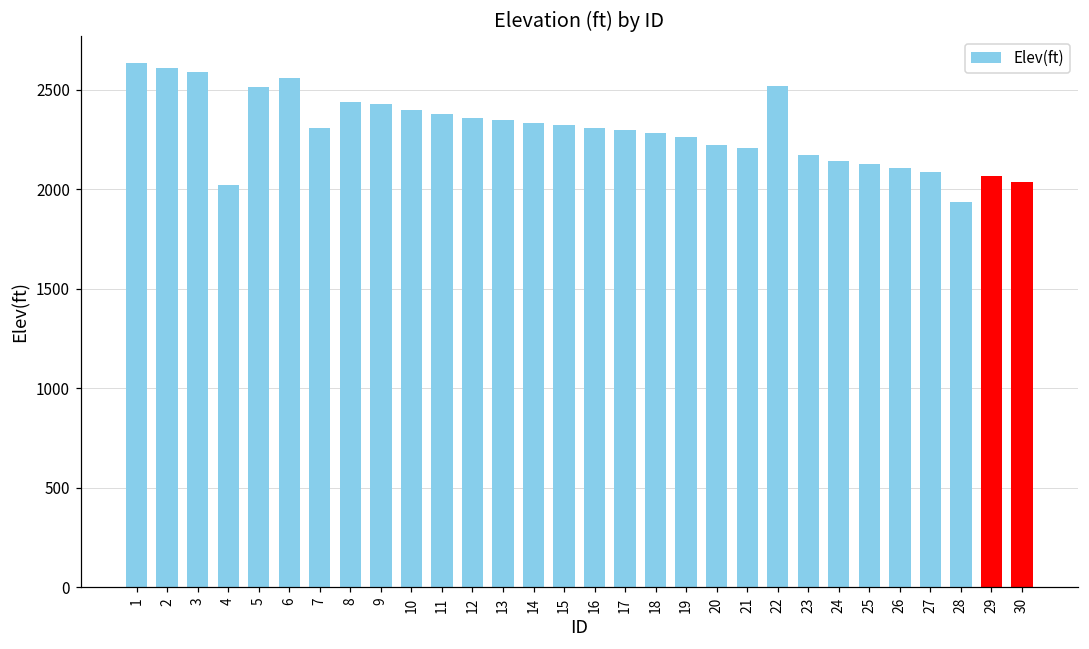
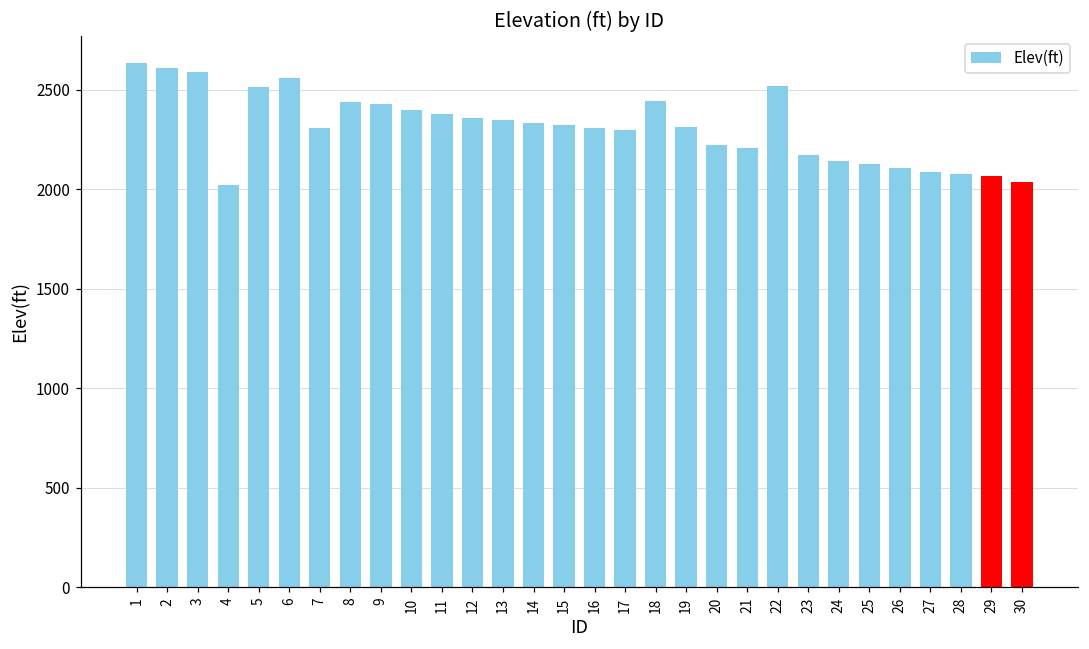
18: 2280 -> 2440
19: 2260 -> 2310
28: 1940 -> 2080
